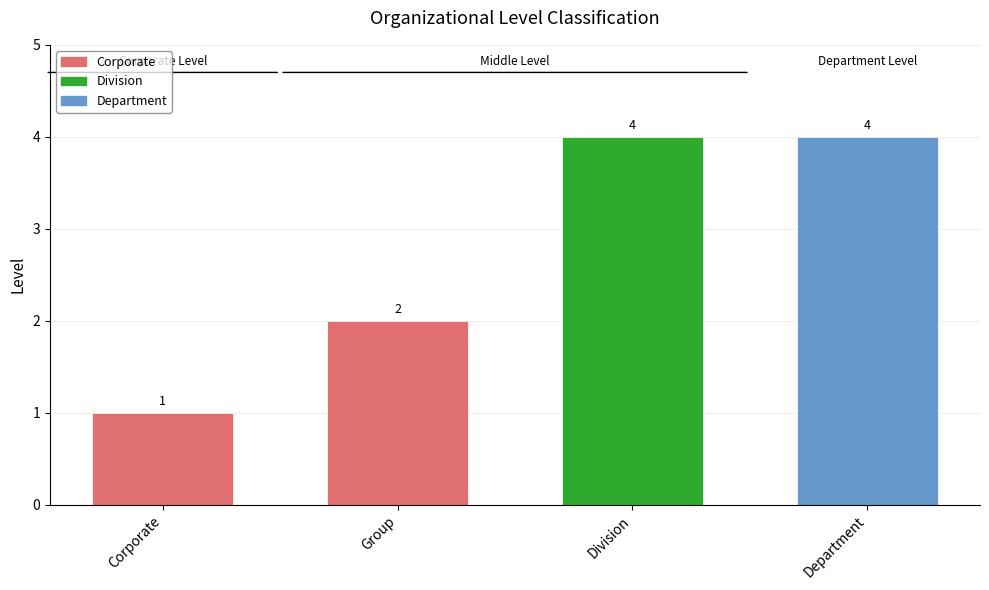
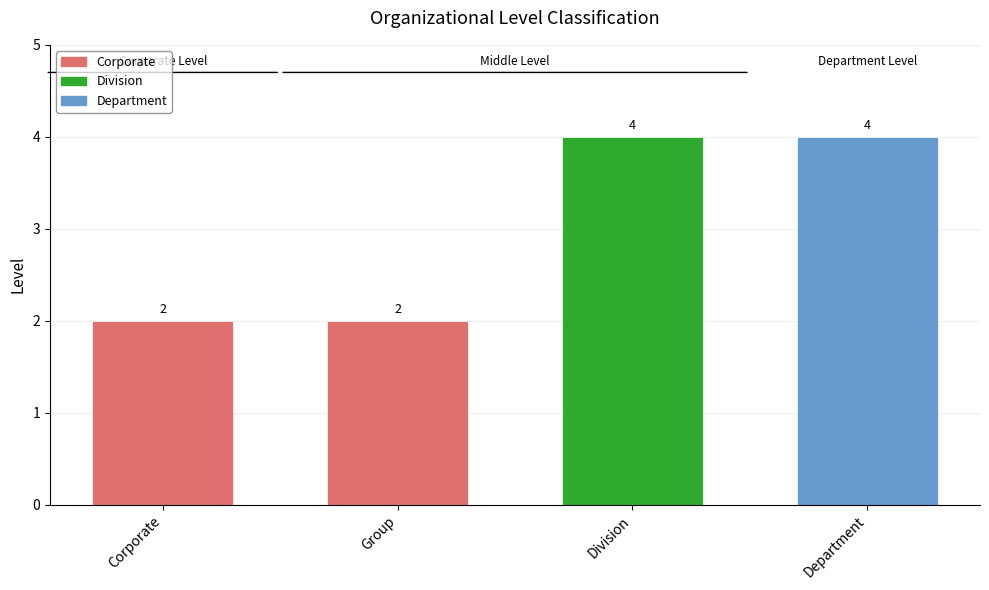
Corporate: 1 -> 2
